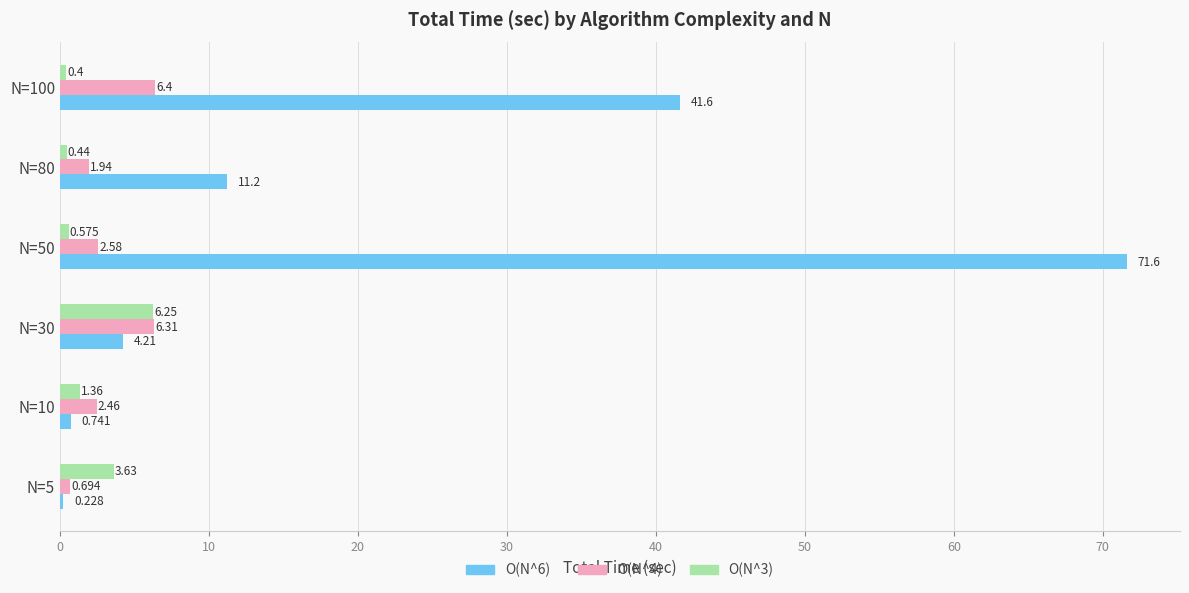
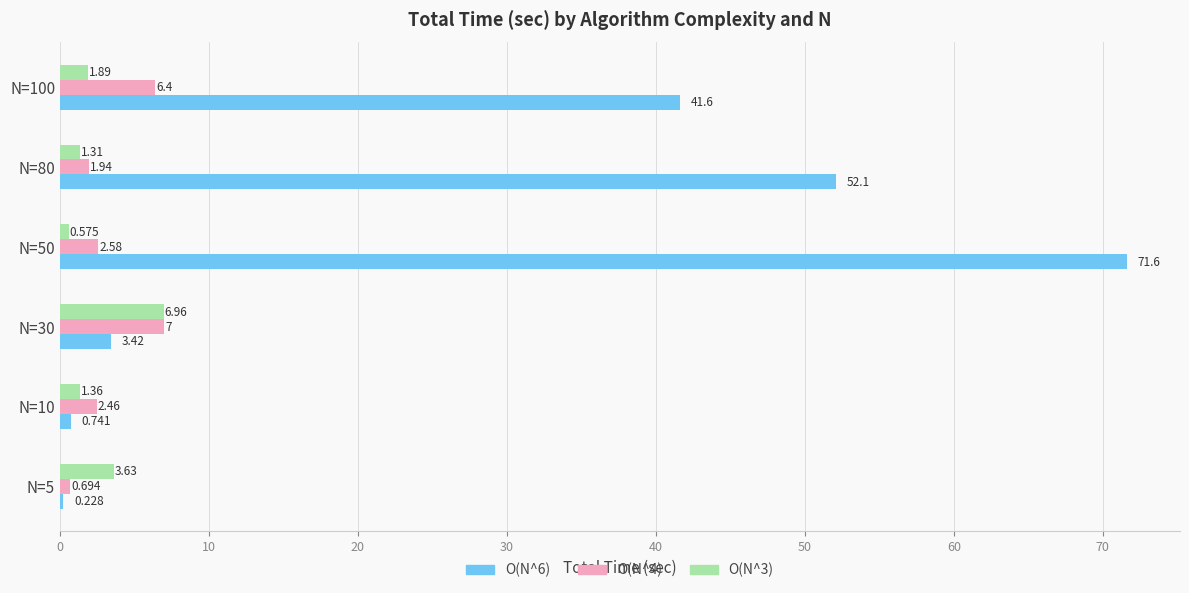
O(N^3), N=100: 0.4 -> 1.89
O(N^3), N=80: 0.44 -> 1.31
O(N^6), N=80: 11.2 -> 52.1
O(N^3), N=30: 6.25 -> 6.96
O(N^4), N=30: 6.31 -> 7
O(N^6), N=30: 4.21 -> 3.42
